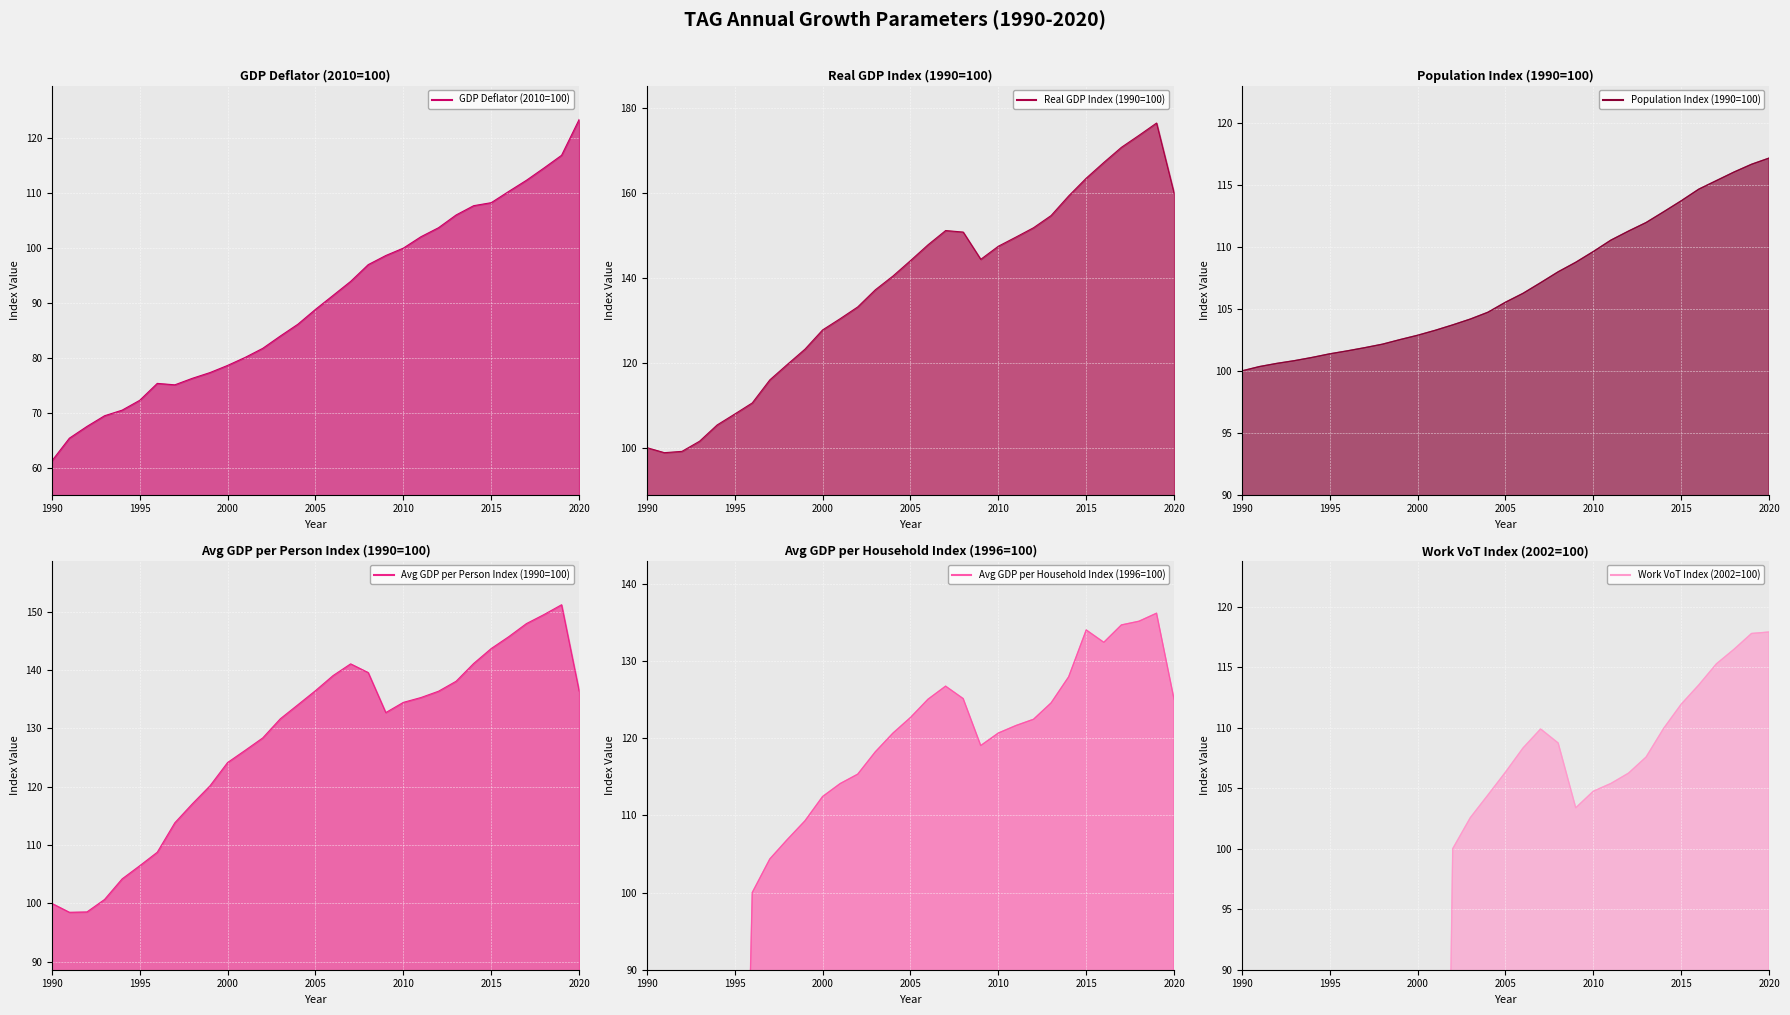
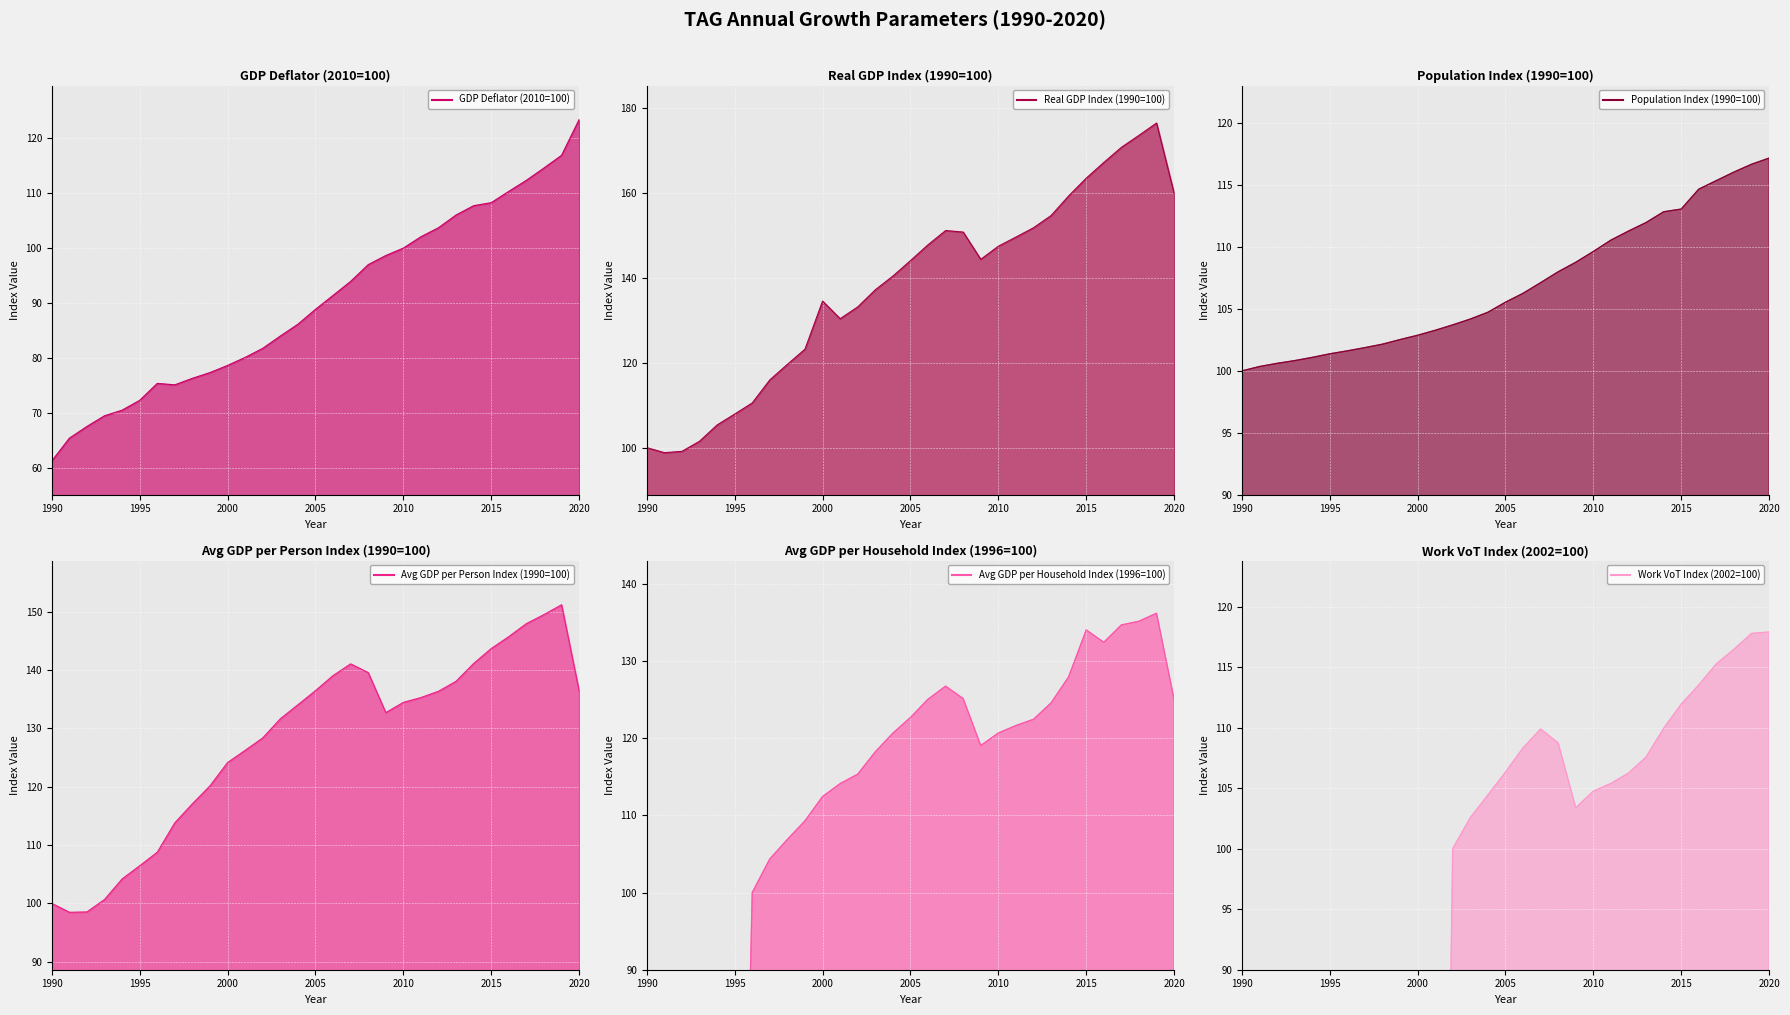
Real GDP Index (1990=100), 2000: 128 -> 135
Population Index (1990=100), 2015: 113.8 -> 113.1
